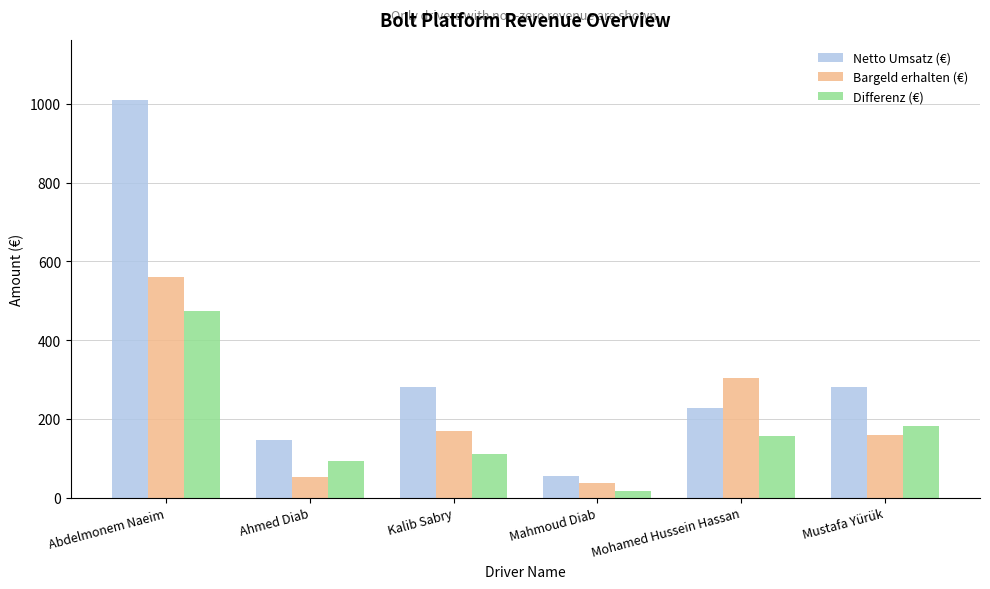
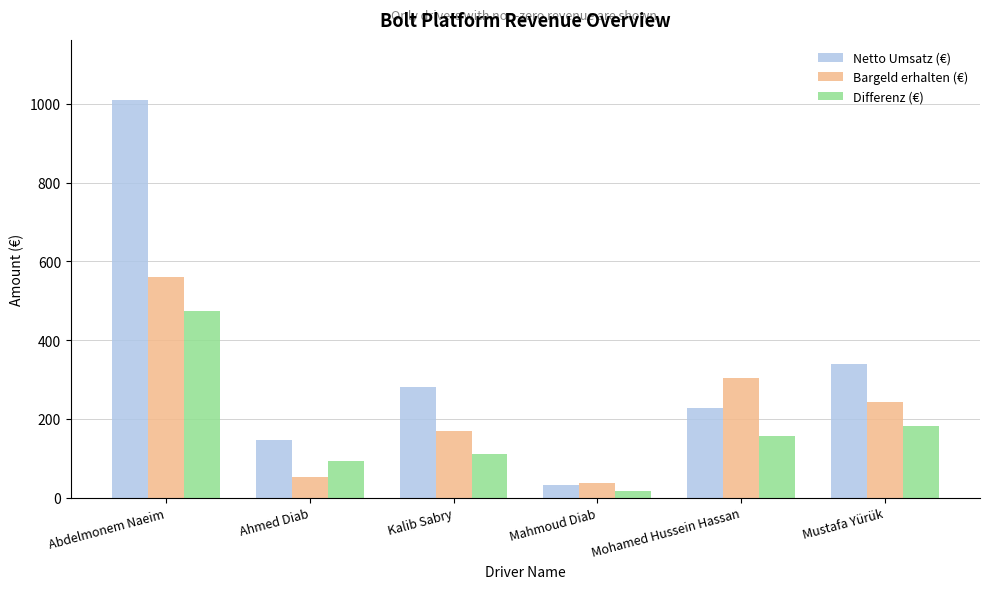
Netto Umsatz (€), Mahmoud Diab: 50 -> 30
Netto Umsatz (€), Mustafa Yürük: 280 -> 340
Bargeld erhalten (€), Mustafa Yürük: 160 -> 240
